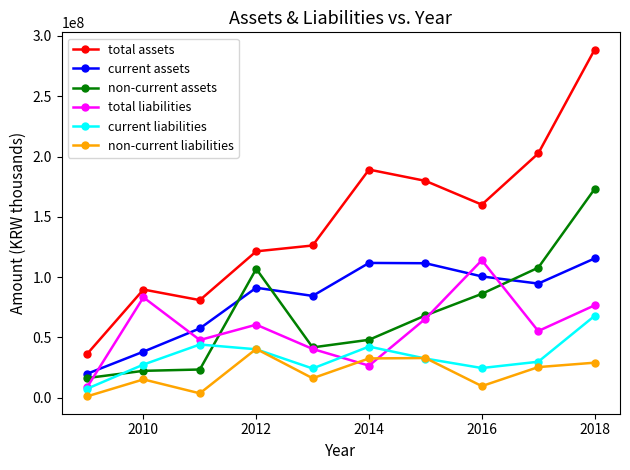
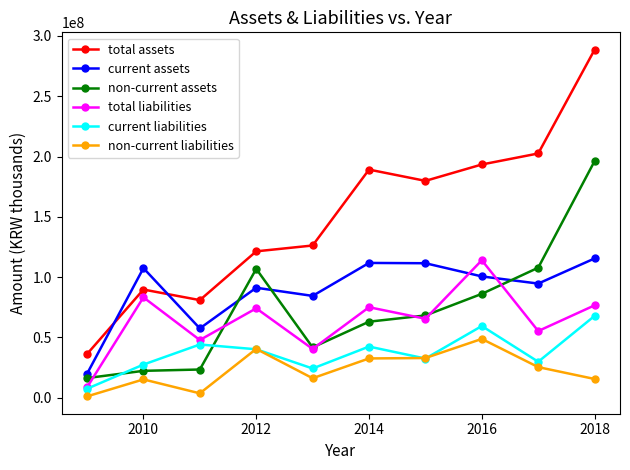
current assets, 2010: 38000000 -> 108000000
total liabilities, 2012: 61000000 -> 74000000
non-current assets, 2014: 48000000 -> 63000000
total liabilities, 2014: 27000000 -> 75000000
total assets, 2016: 160000000 -> 193000000
current liabilities, 2016: 25000000 -> 60000000
non-current liabilities, 2016: 10000000 -> 49000000
non-current assets, 2018: 173000000 -> 196000000
non-current liabilities, 2018: 29000000 -> 16000000
